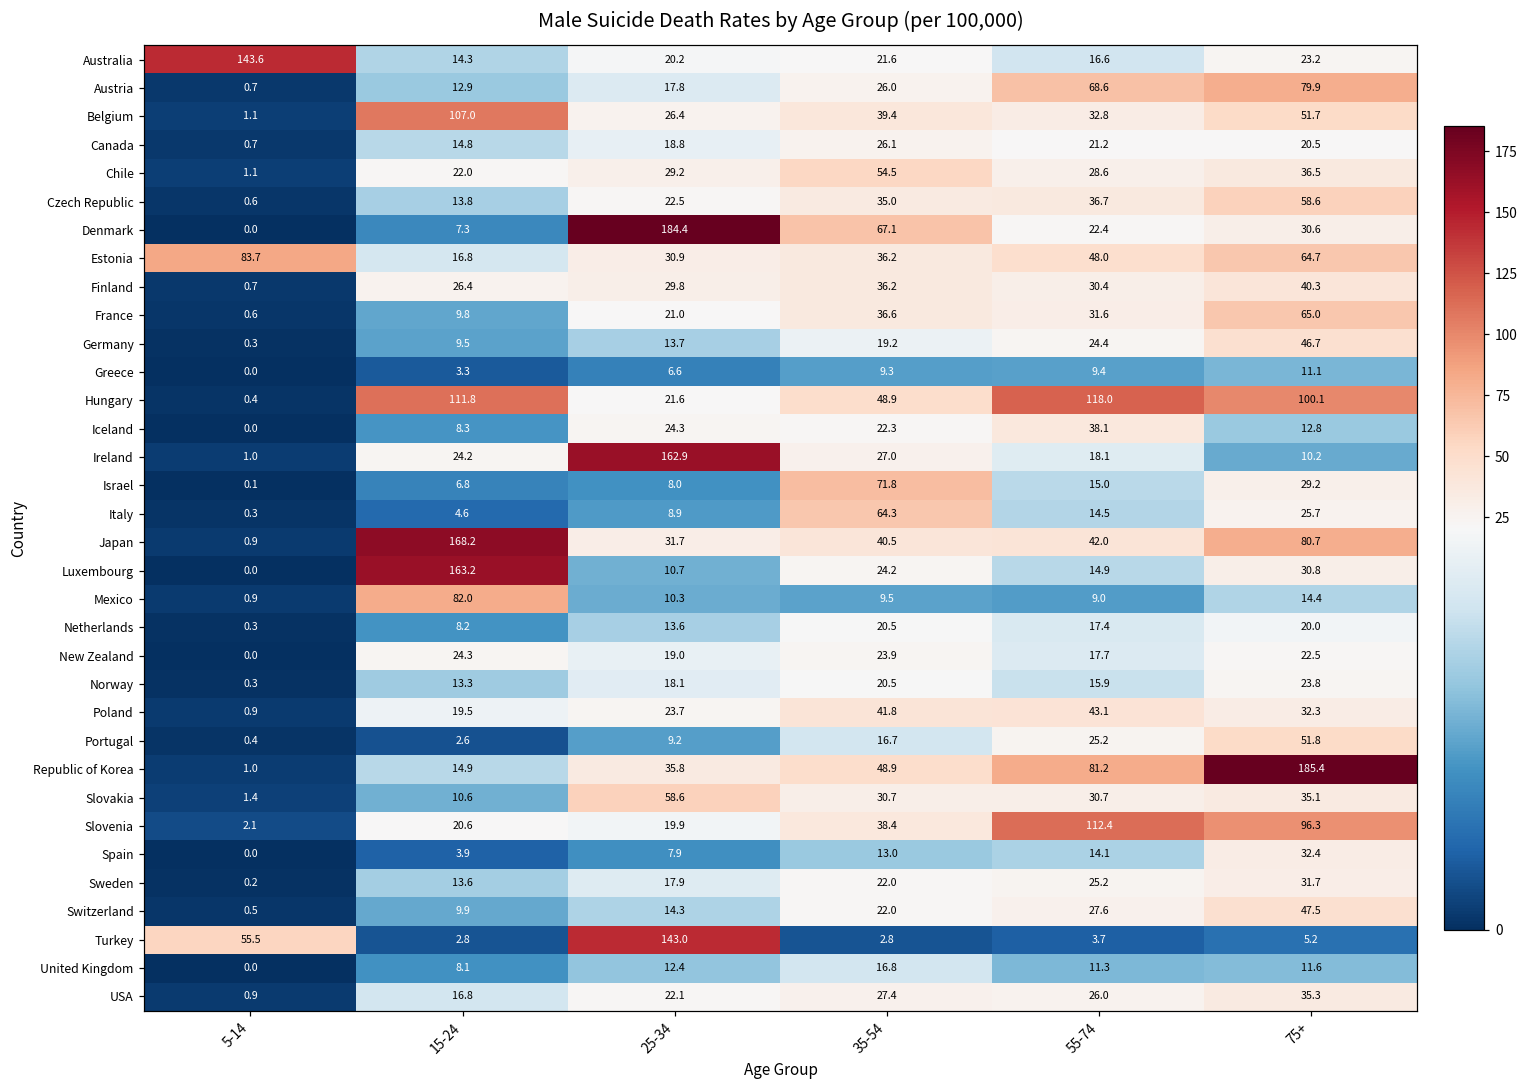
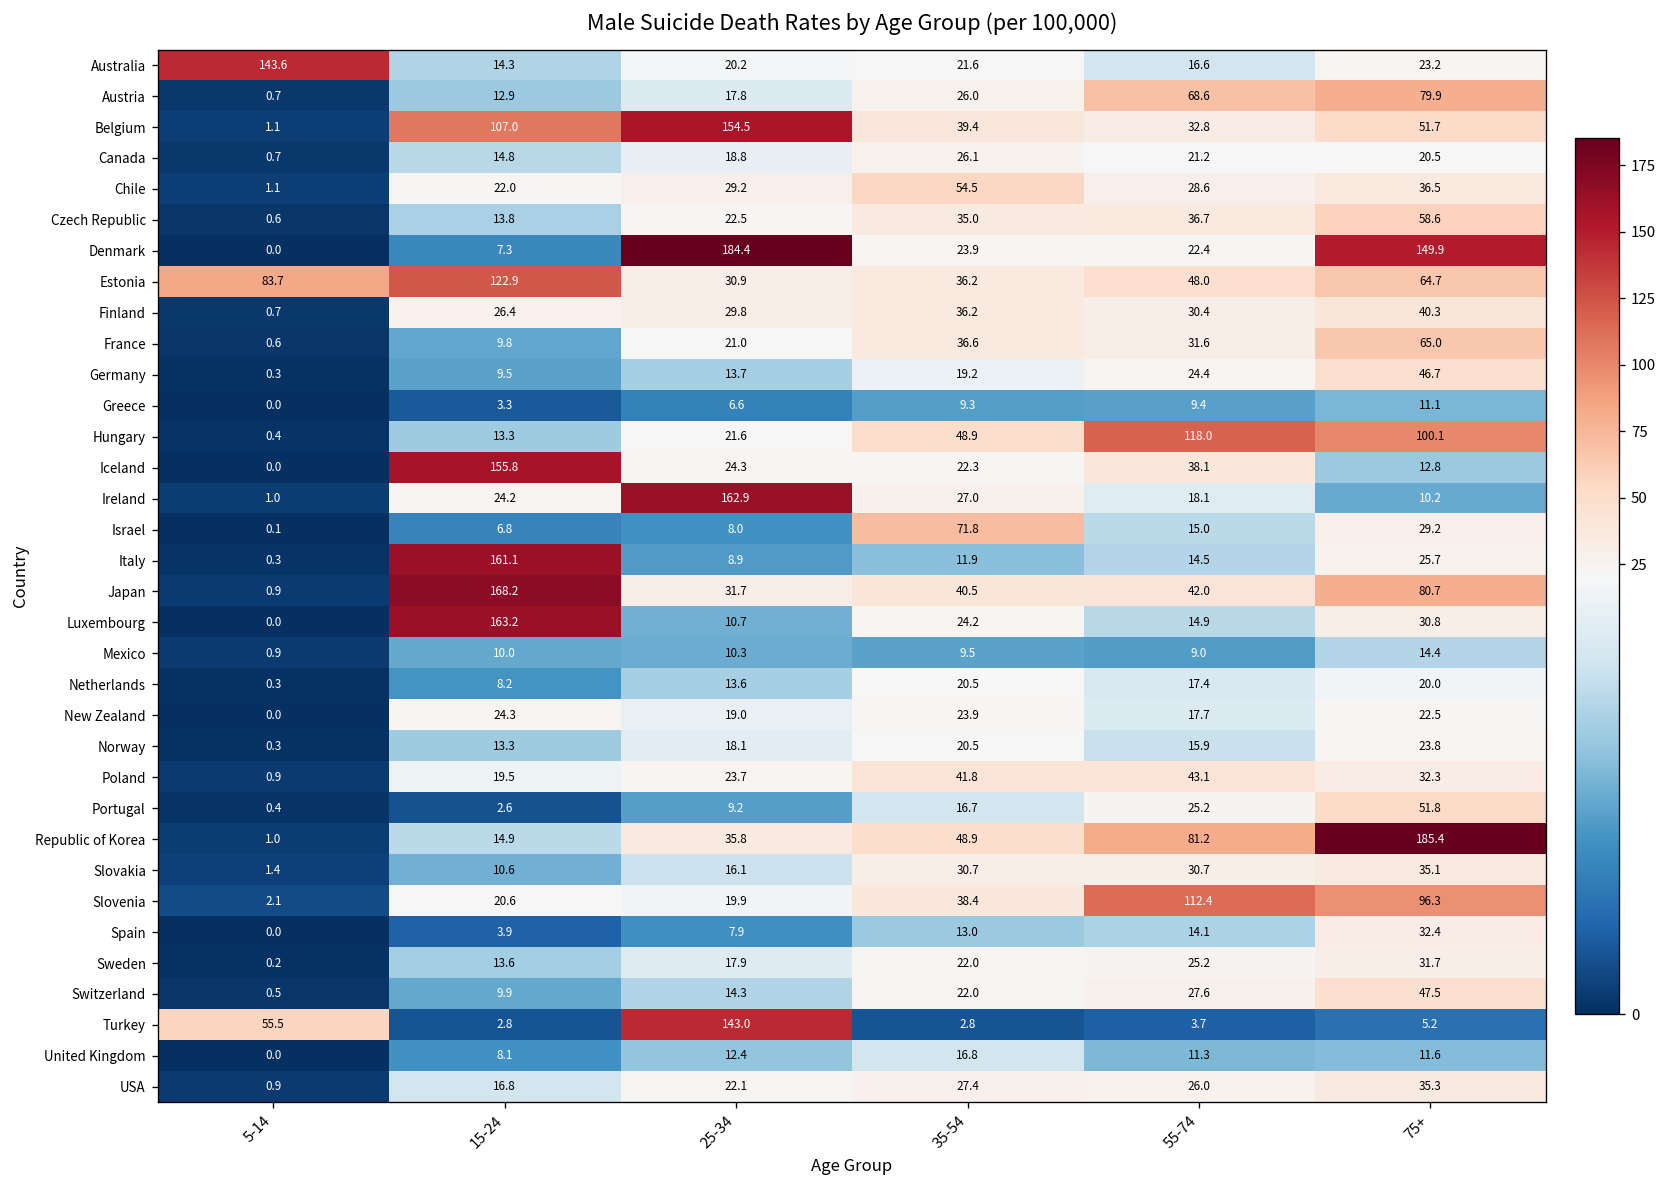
Belgium, 25-34: 26.4 -> 154.5
Denmark, 35-54: 67.1 -> 23.9
Denmark, 75+: 30.6 -> 149.9
Estonia, 15-24: 16.8 -> 122.9
Hungary, 15-24: 111.8 -> 13.3
Iceland, 15-24: 8.3 -> 155.8
Italy, 15-24: 4.6 -> 161.1
Italy, 35-54: 64.3 -> 11.9
Mexico, 15-24: 82.0 -> 10.0
Slovakia, 25-34: 58.6 -> 16.1
